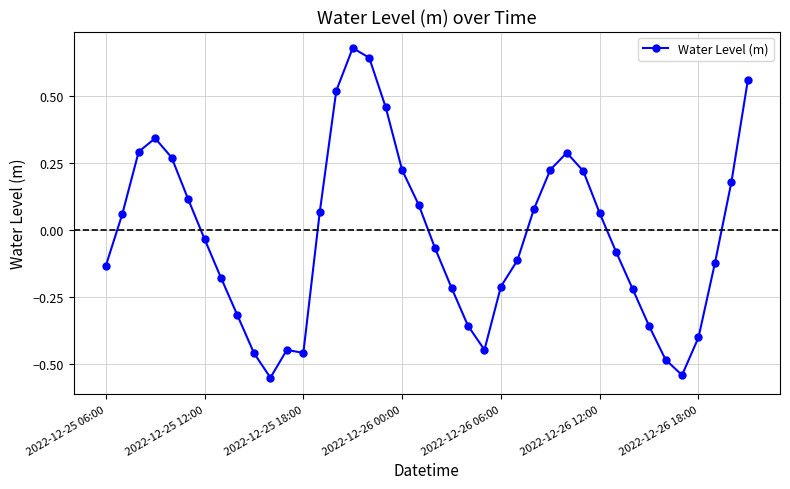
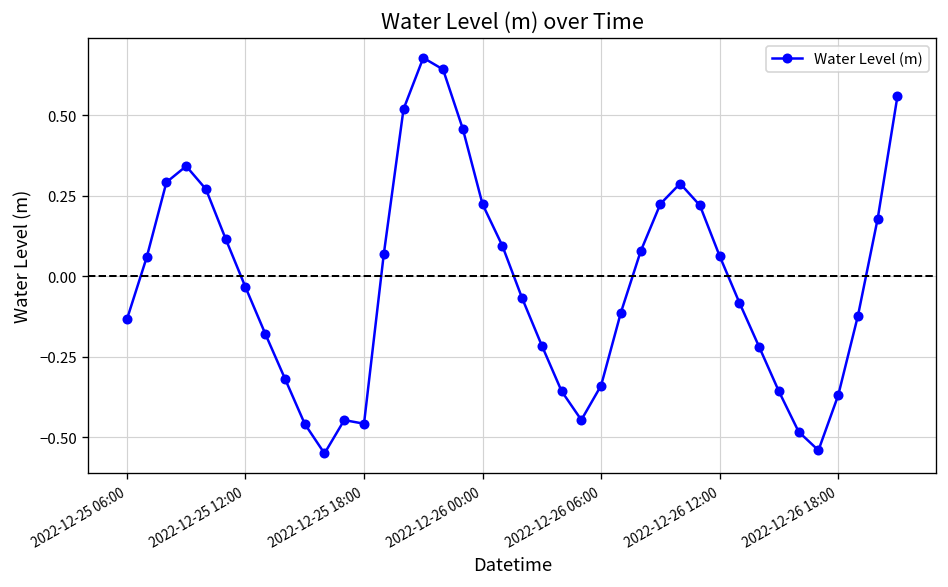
2022-12-26 06:00: -0.21 -> -0.34
2022-12-26 18:00: -0.40 -> -0.37
